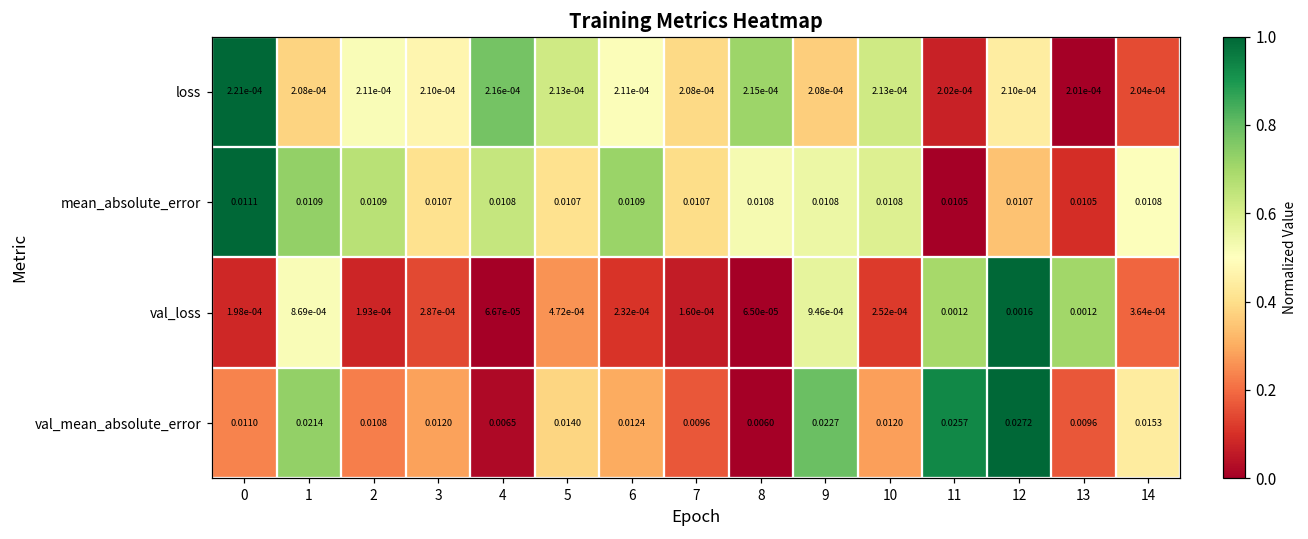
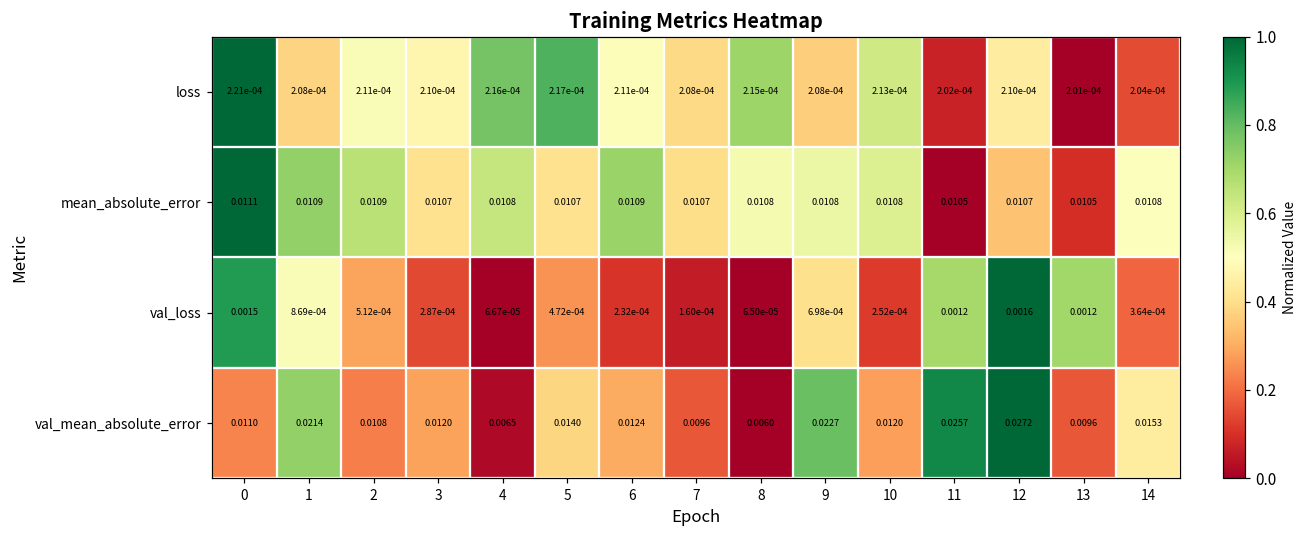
loss, 5: 2.13e-04 -> 2.17e-04
val_loss, 0: 1.98e-04 -> 0.0015
val_loss, 2: 1.93e-04 -> 5.12e-04
val_loss, 9: 9.46e-04 -> 6.98e-04
